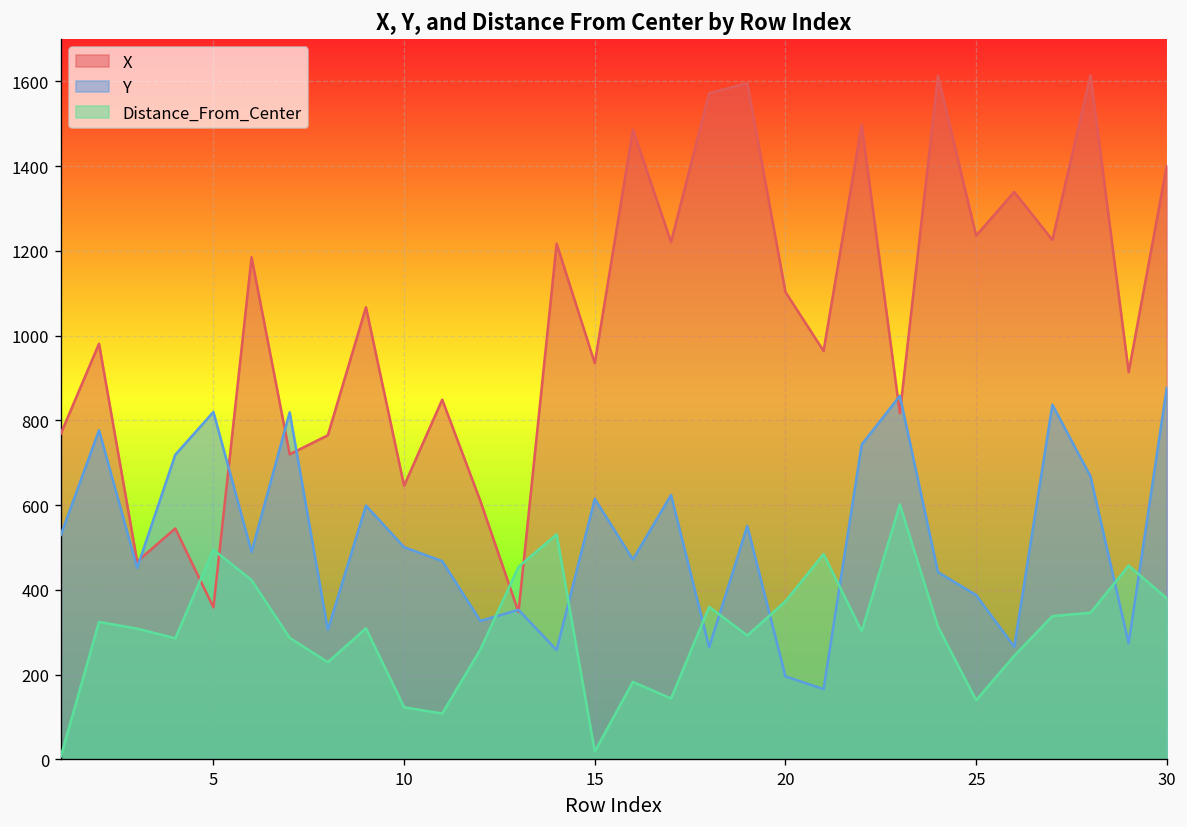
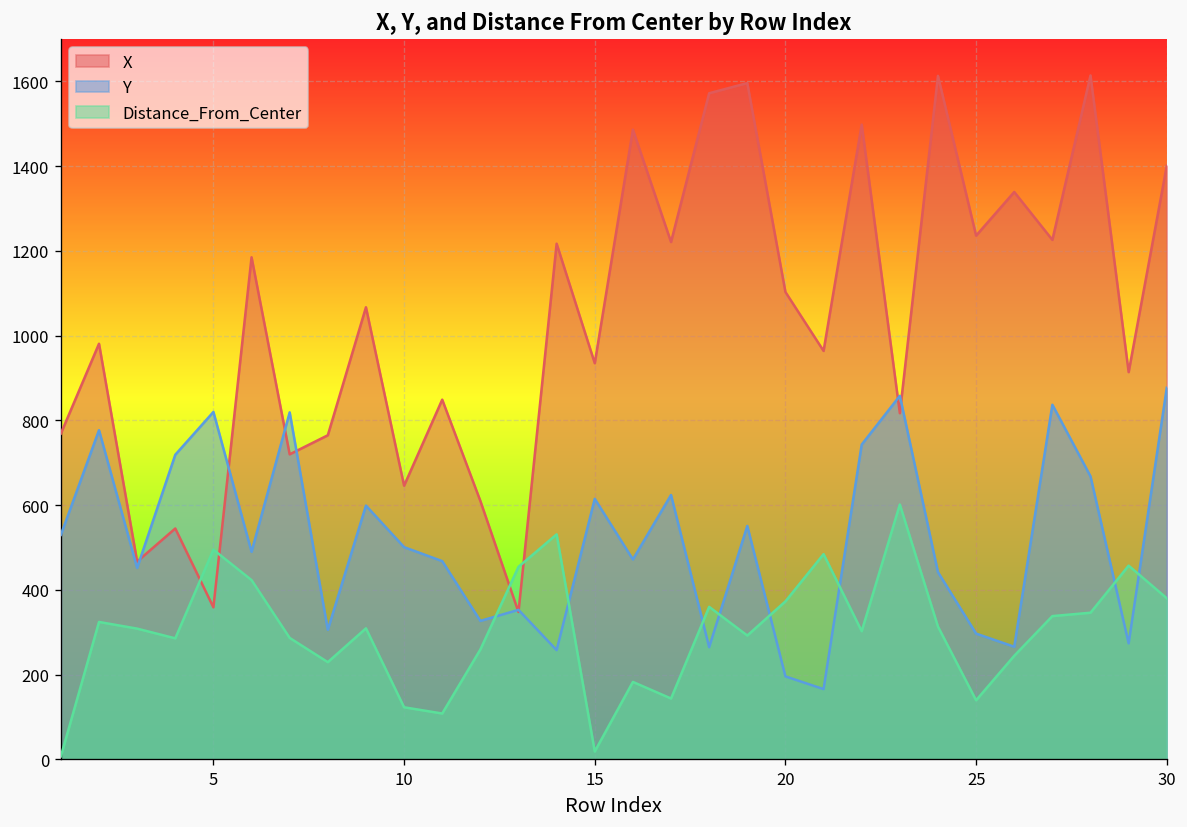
Y, 25: 390 -> 300
